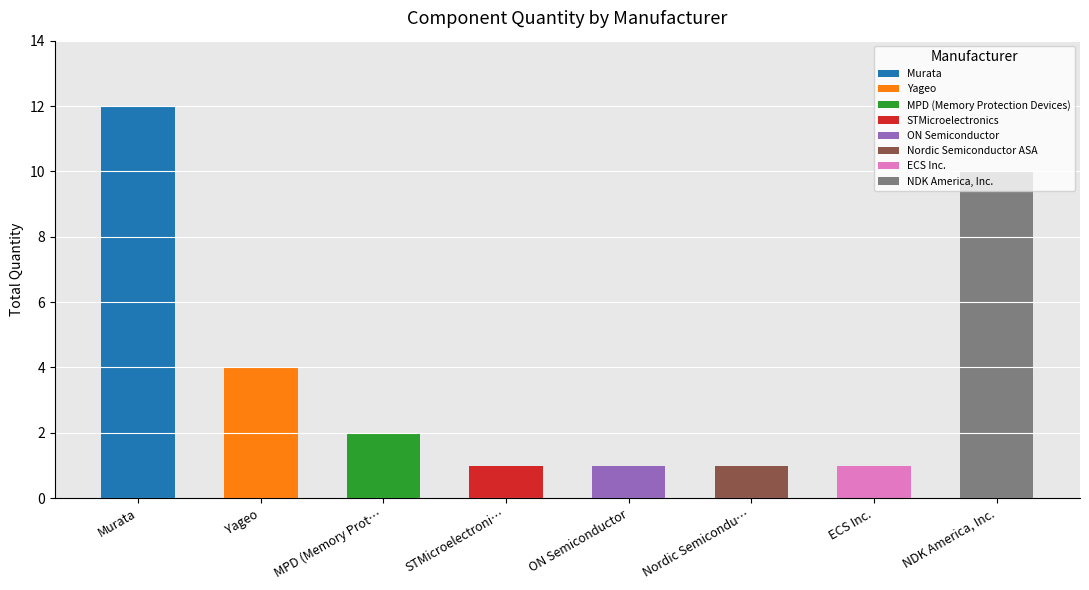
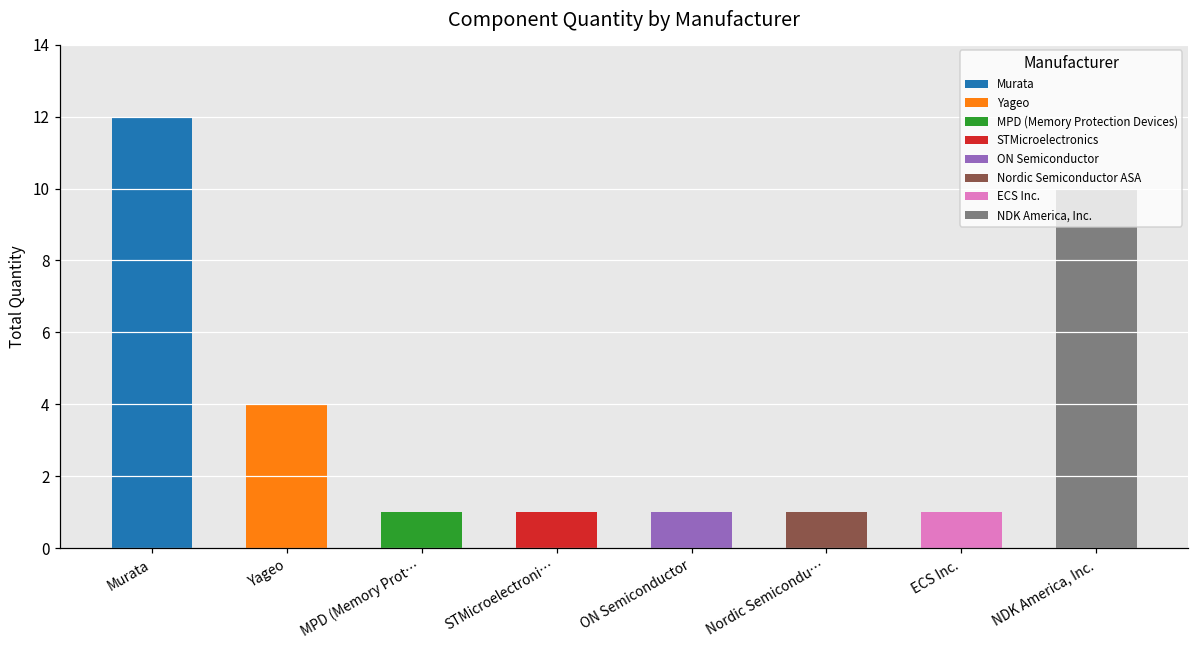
MPD (Memory Prot…: 2 -> 1
